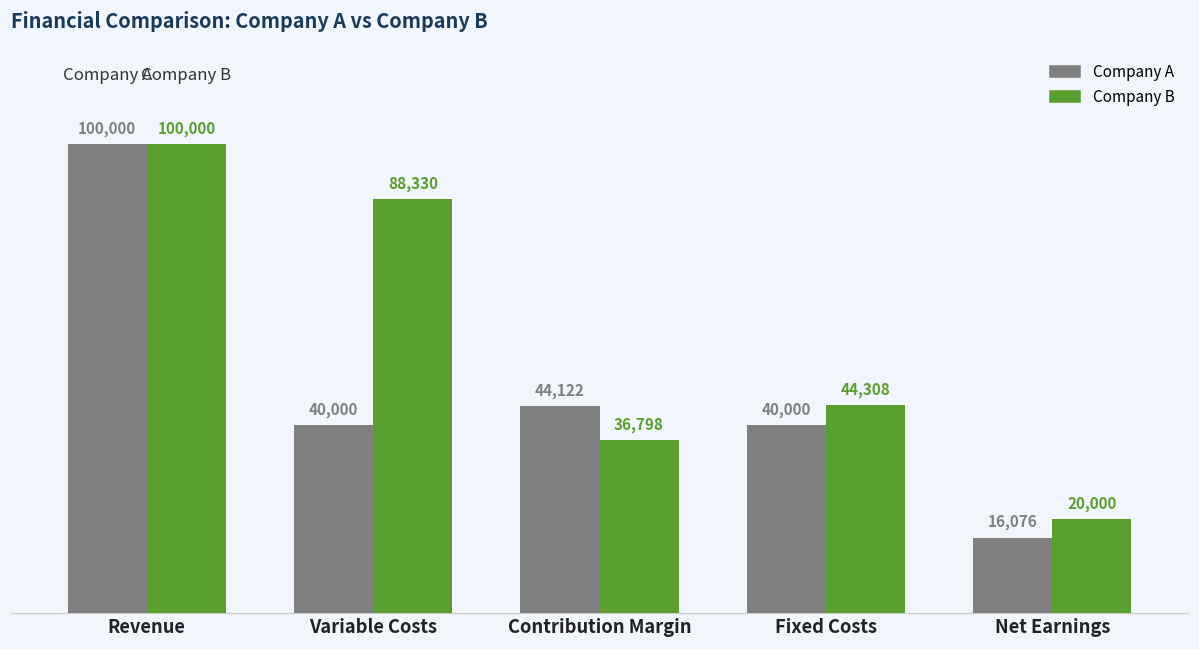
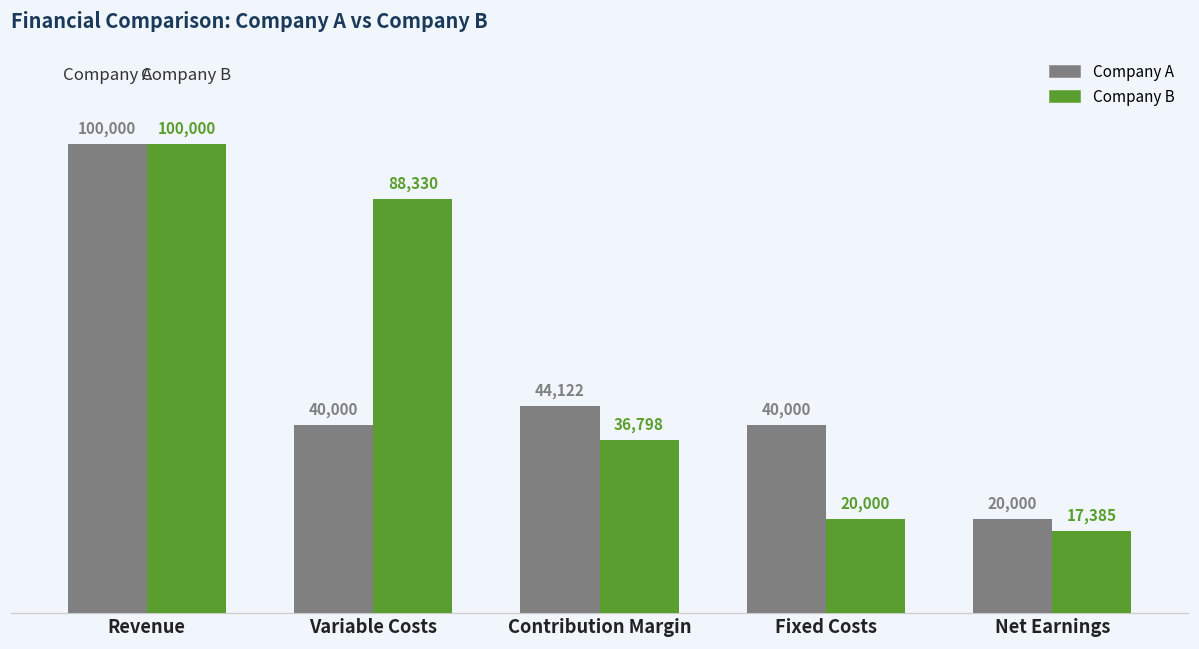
Company B, Fixed Costs: 44,308 -> 20,000
Company A, Net Earnings: 16,076 -> 20,000
Company B, Net Earnings: 20,000 -> 17,385
